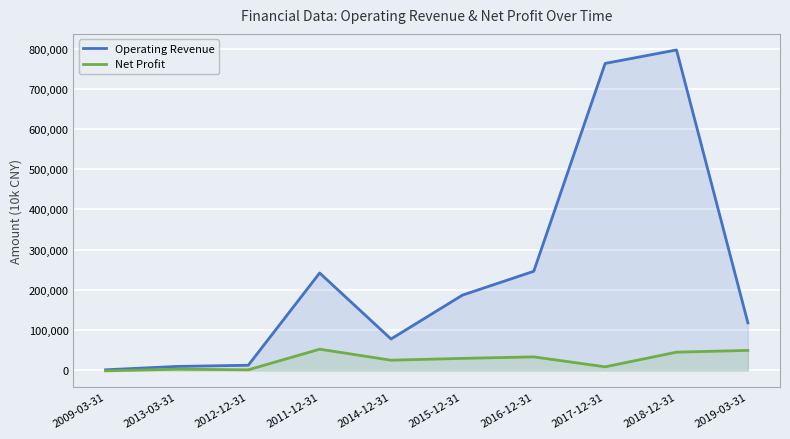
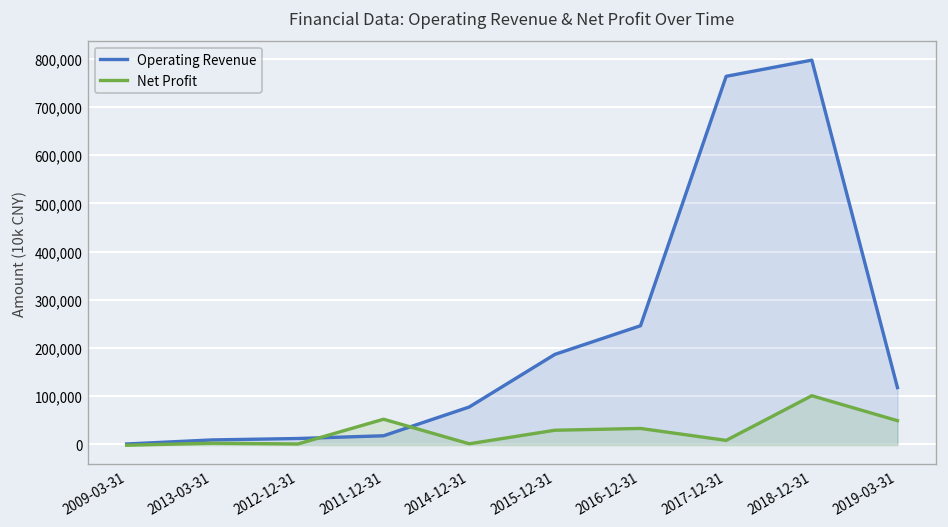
Operating Revenue, 2011-12-31: 240,000 -> 20,000
Net Profit, 2014-12-31: 20,000 -> 0
Net Profit, 2018-12-31: 40,000 -> 100,000
